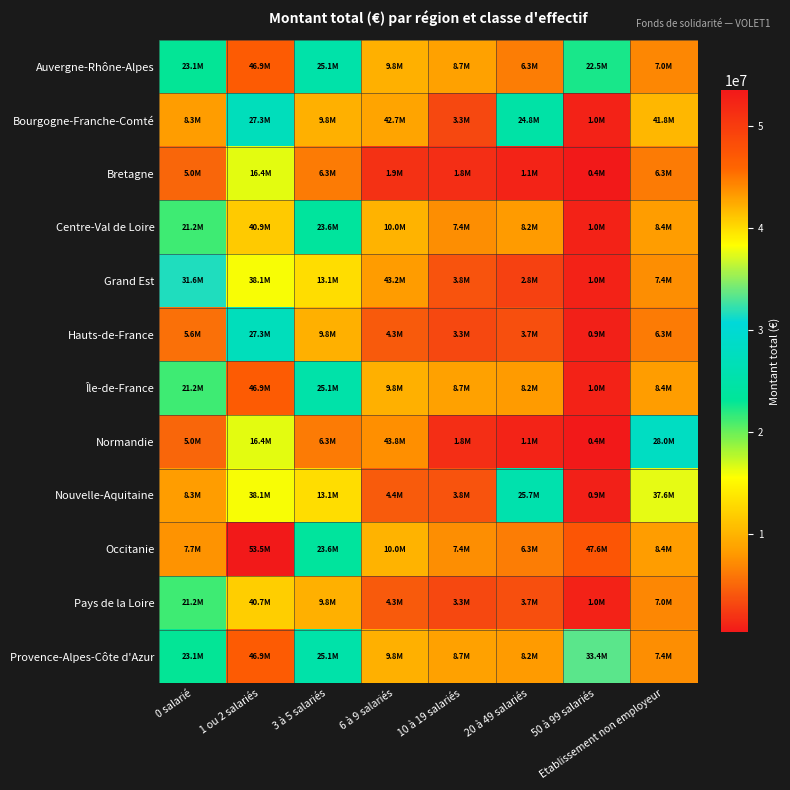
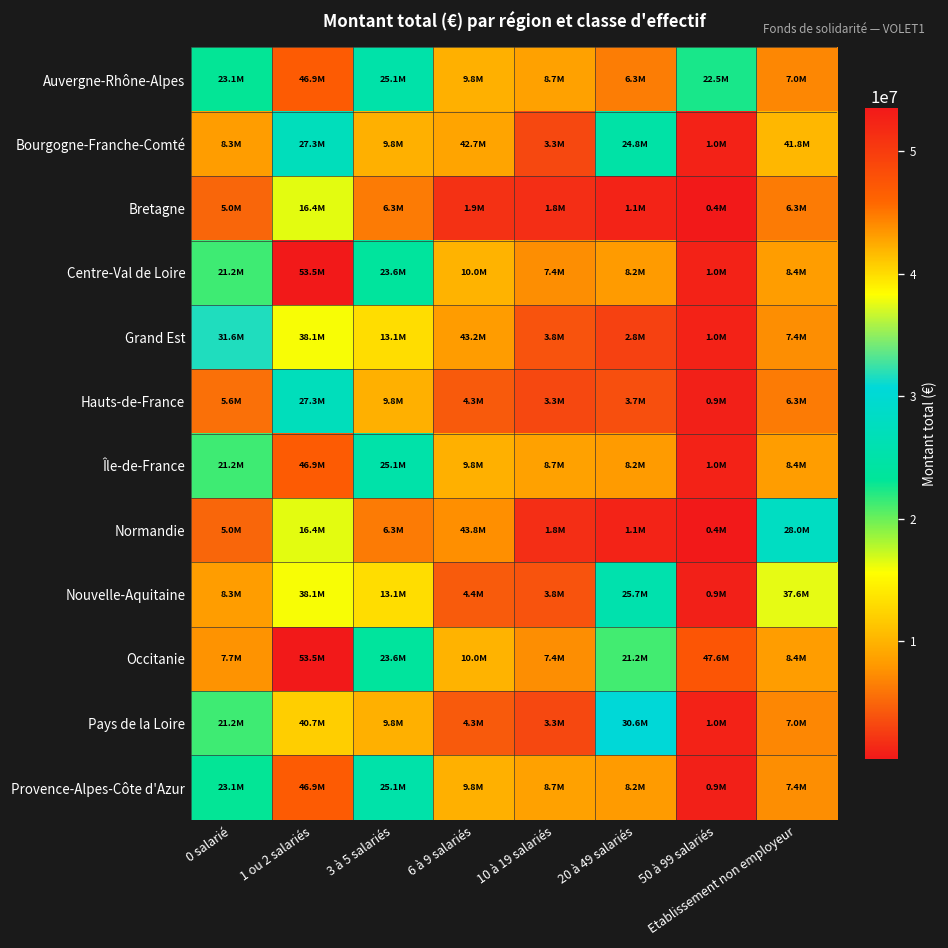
Centre-Val de Loire, 1 ou 2 salariés: 40.9M -> 53.5M
Occitanie, 20 à 49 salariés: 6.3M -> 21.2M
Pays de la Loire, 20 à 49 salariés: 3.7M -> 30.6M
Provence-Alpes-Côte d'Azur, 50 à 99 salariés: 33.4M -> 0.9M
